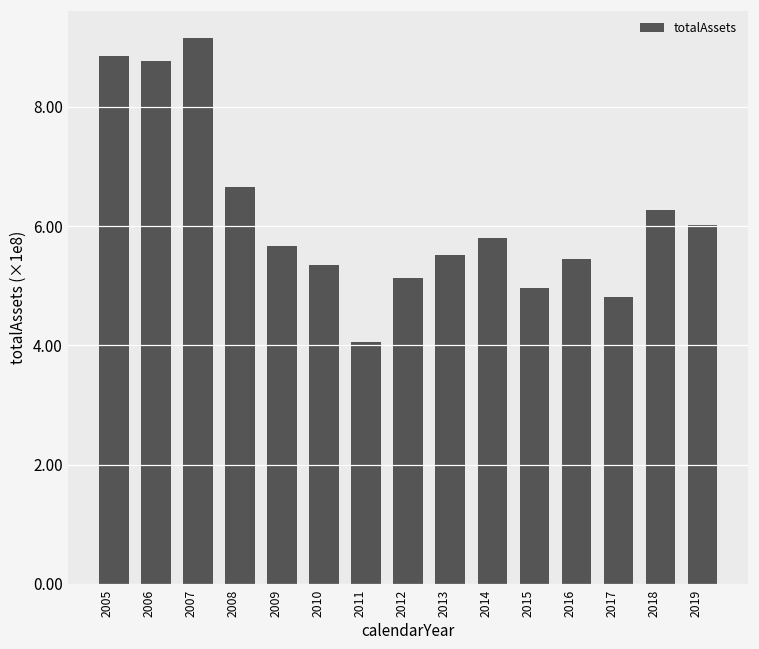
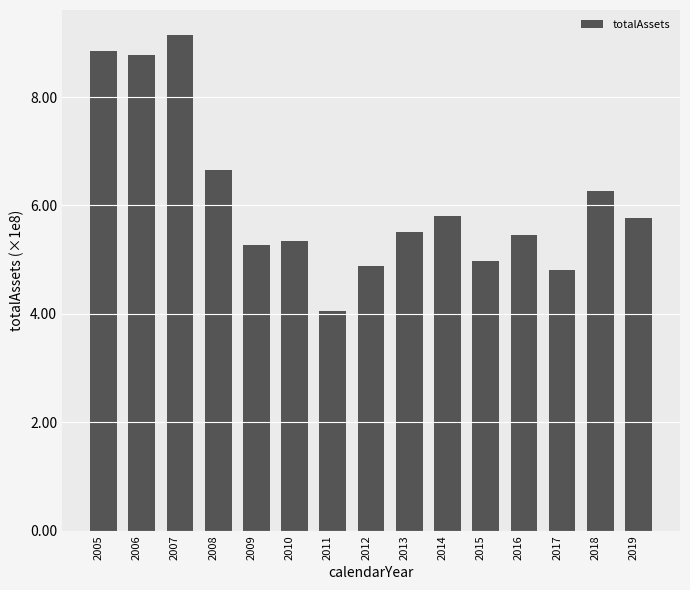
2009: 5.7 -> 5.3
2012: 5.1 -> 4.9
2019: 6.0 -> 5.8
